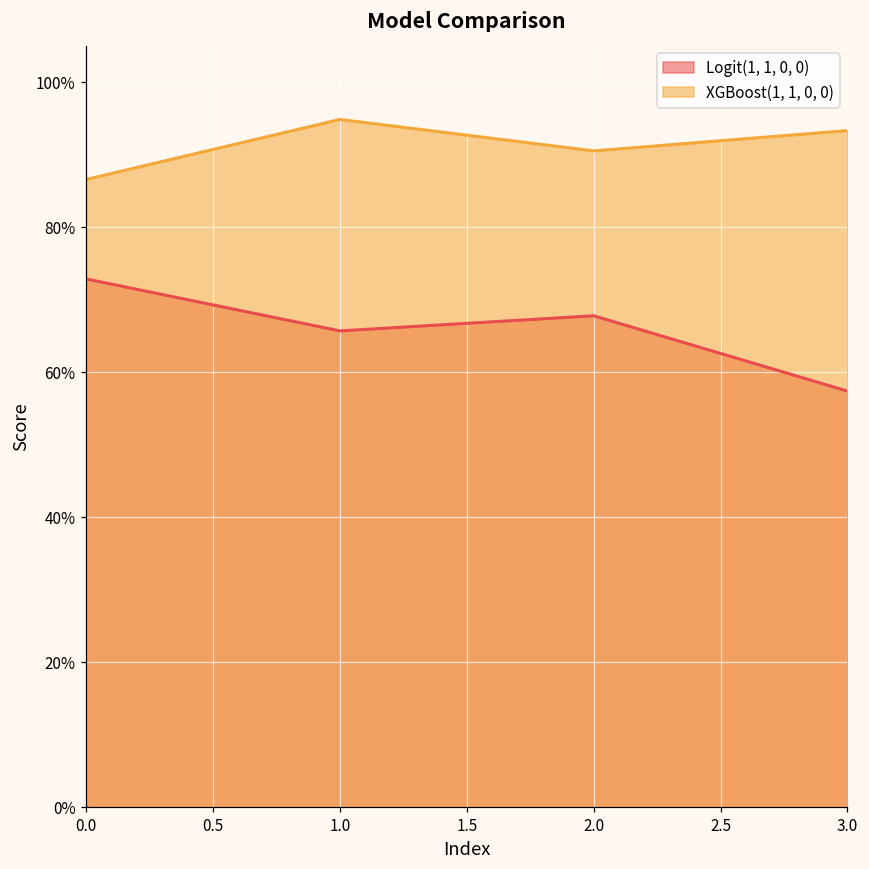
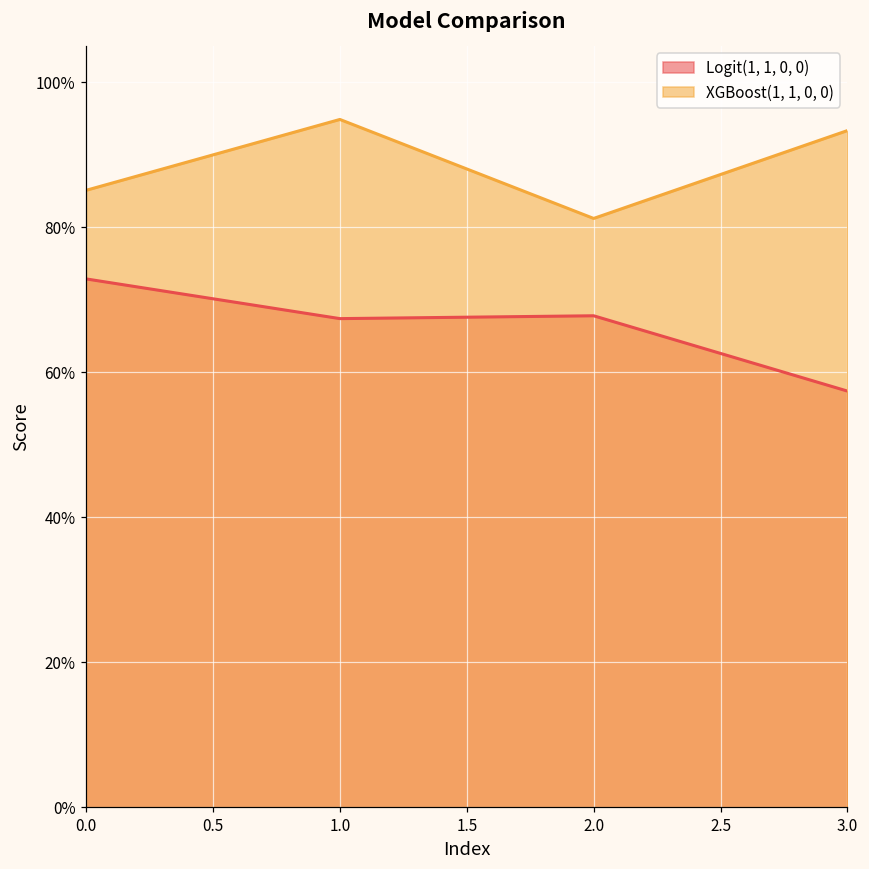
XGBoost(1, 1, 0, 0), 0.0: 87% -> 85%
Logit(1, 1, 0, 0), 1.0: 66% -> 67%
XGBoost(1, 1, 0, 0), 2.0: 91% -> 81%
